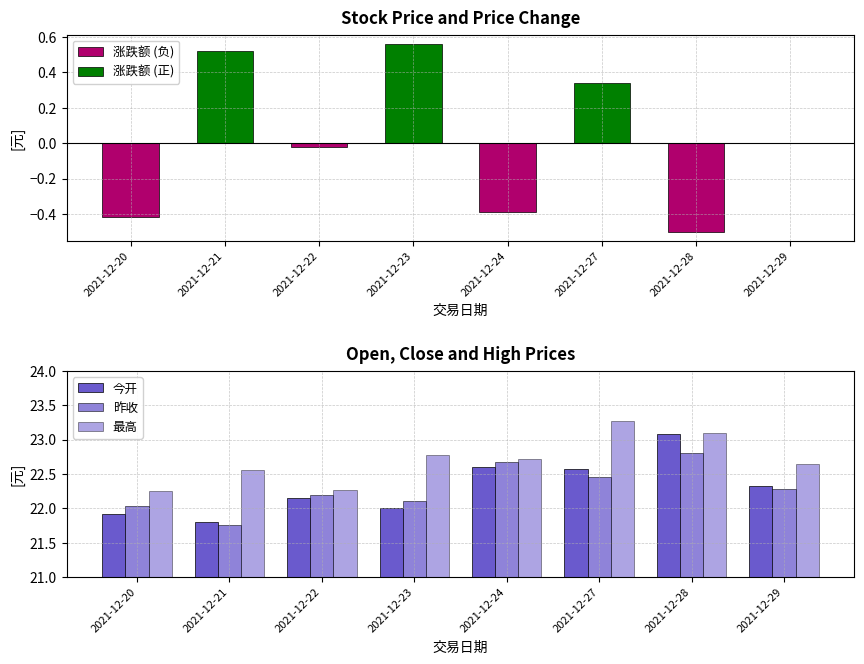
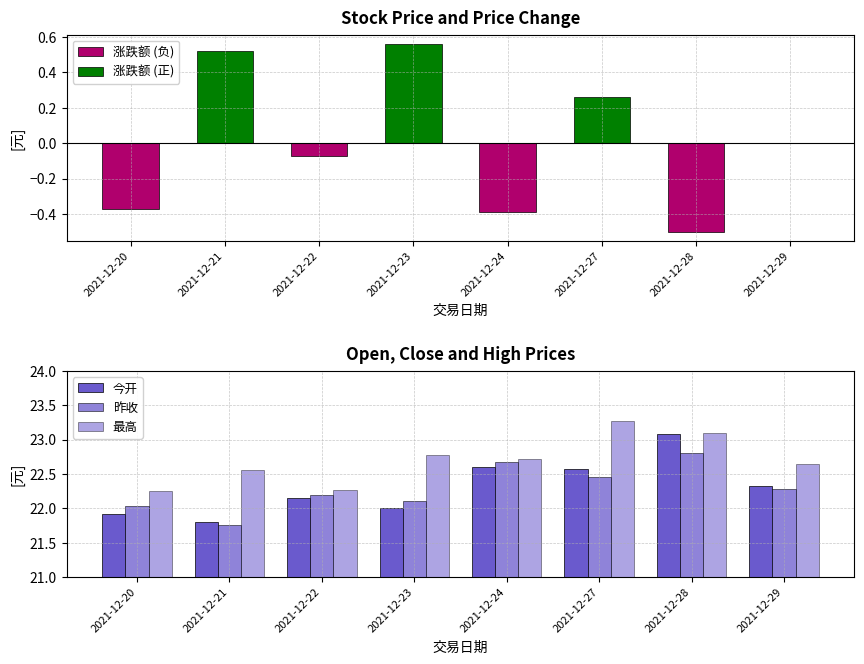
Stock Price and Price Change, 2021-12-20: -0.42 -> -0.37
Stock Price and Price Change, 2021-12-22: -0.02 -> -0.07
Stock Price and Price Change, 2021-12-27: 0.34 -> 0.26
